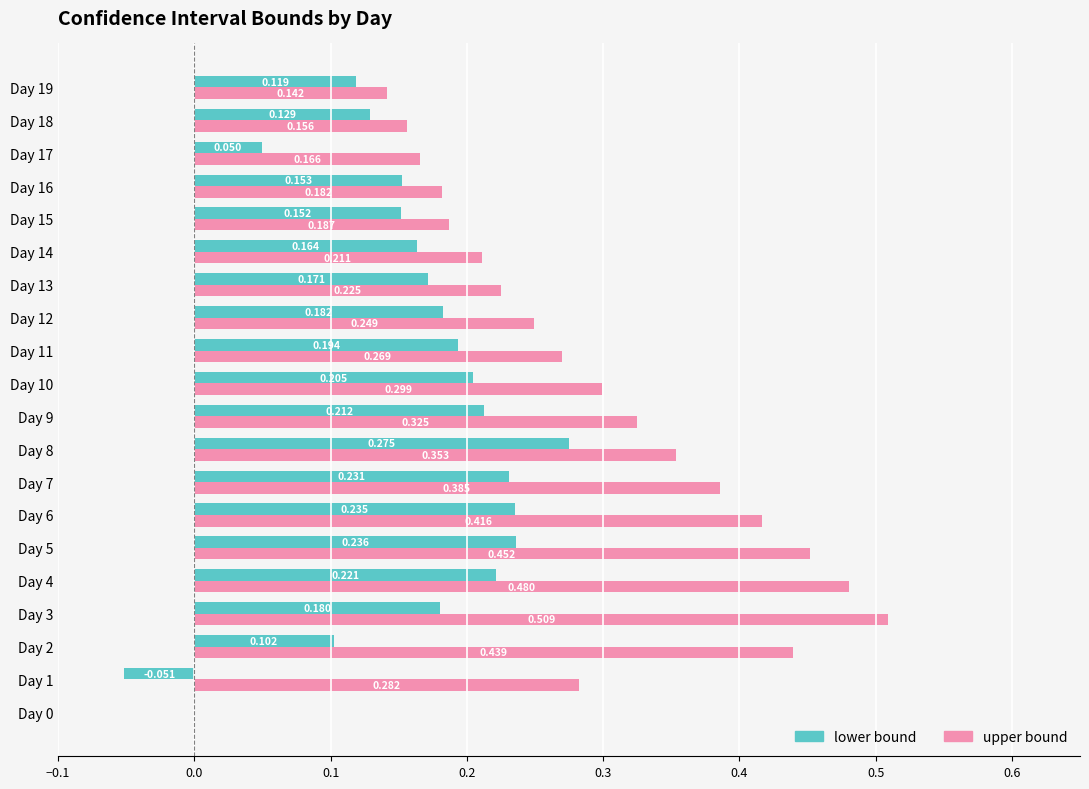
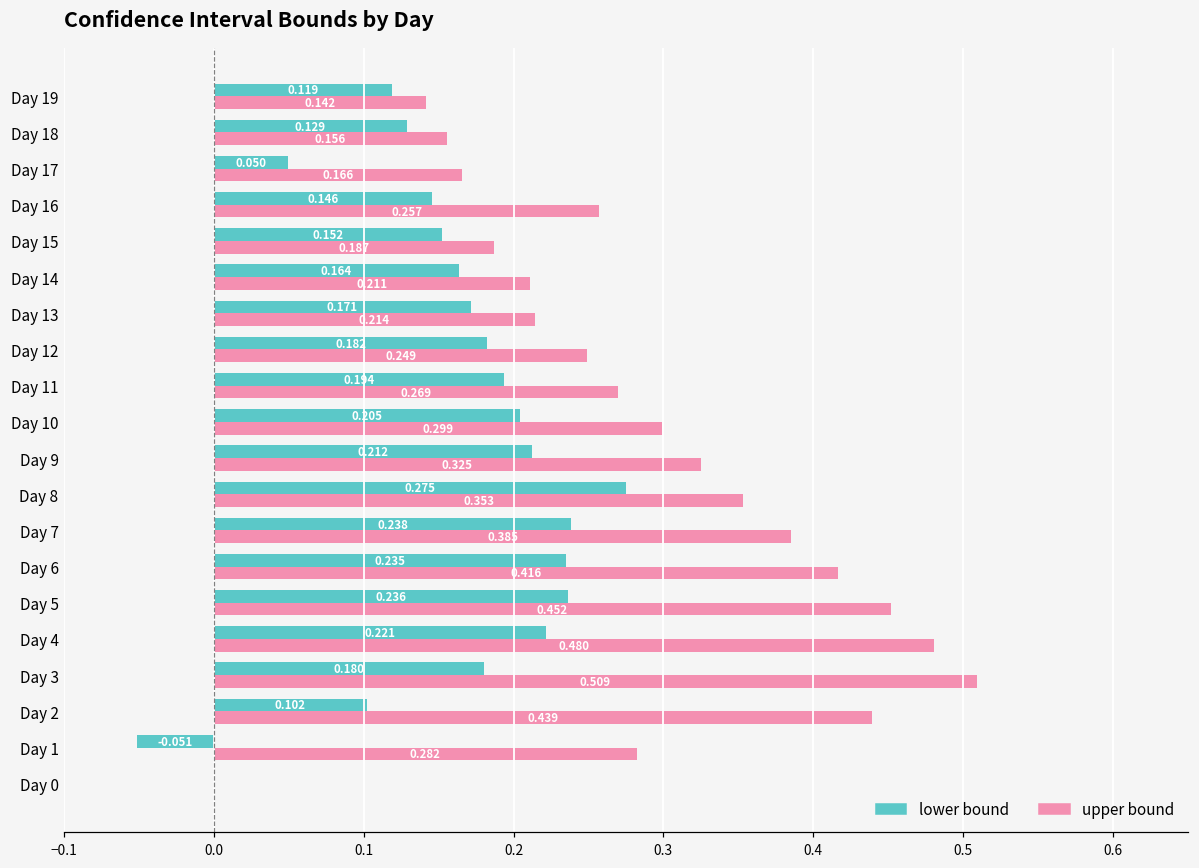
lower bound, Day 16: 0.153 -> 0.146
upper bound, Day 16: 0.182 -> 0.257
upper bound, Day 13: 0.225 -> 0.214
lower bound, Day 7: 0.231 -> 0.238
